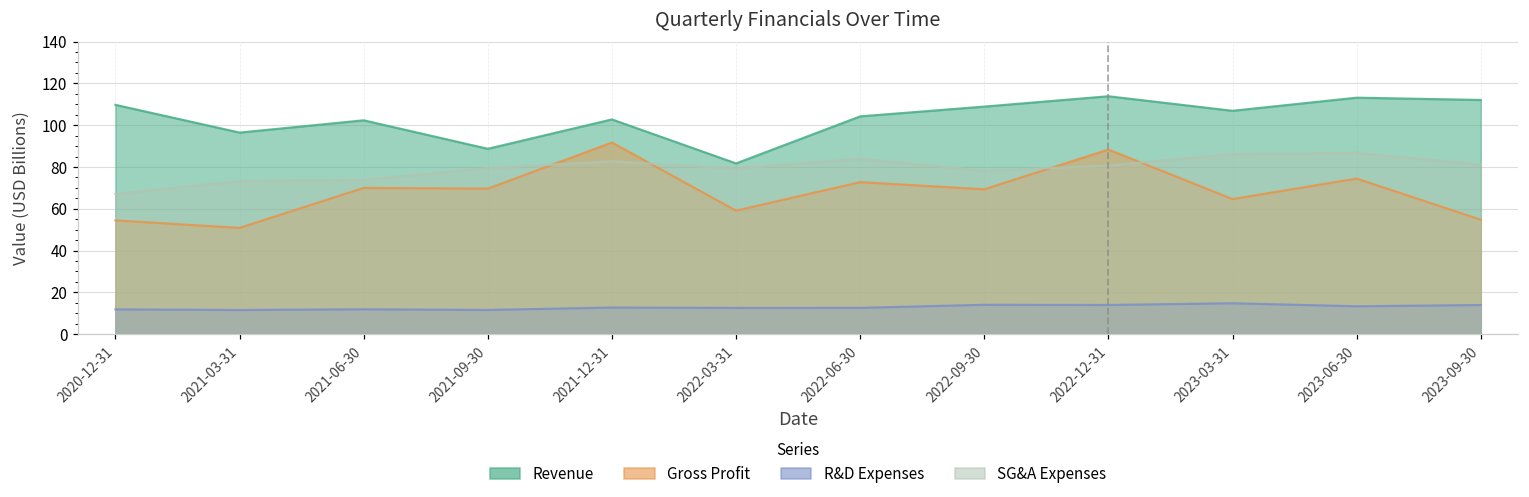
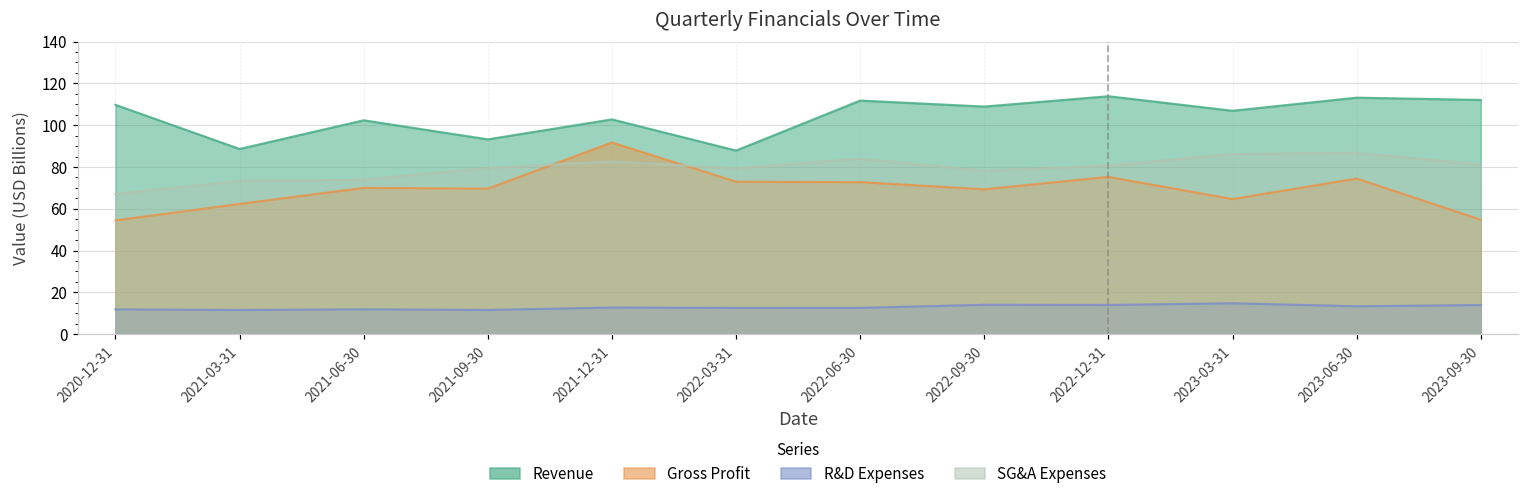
Revenue, 2021-03-31: 96 -> 89
Gross Profit, 2021-03-31: 51 -> 62
Revenue, 2021-09-30: 89 -> 93
Revenue, 2022-03-31: 82 -> 88
Gross Profit, 2022-03-31: 59 -> 73
Revenue, 2022-06-30: 104 -> 112
Gross Profit, 2022-12-31: 88 -> 75
